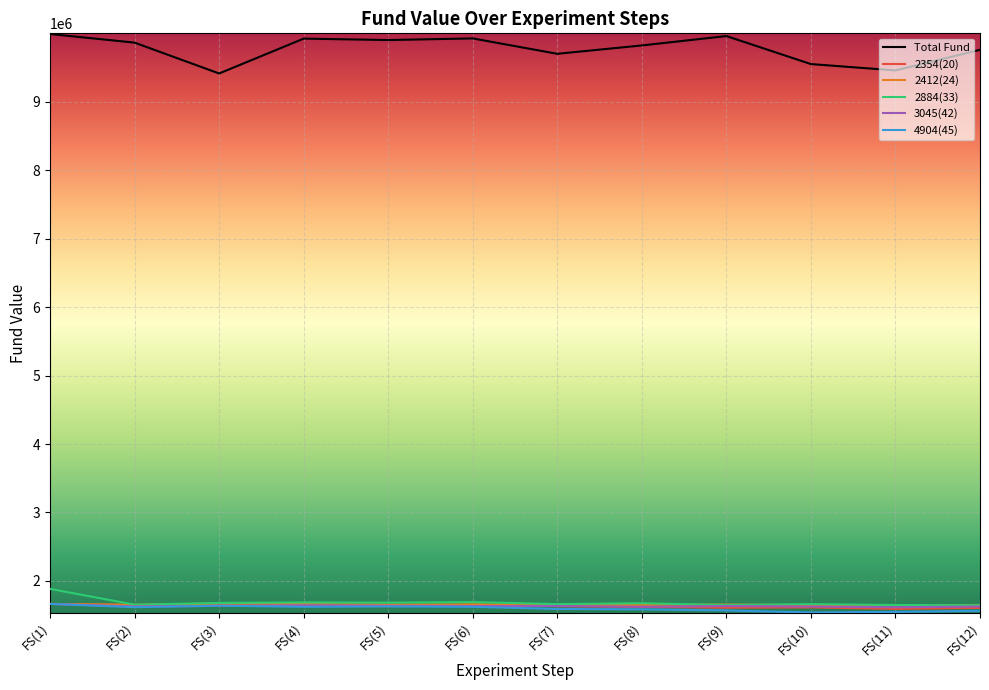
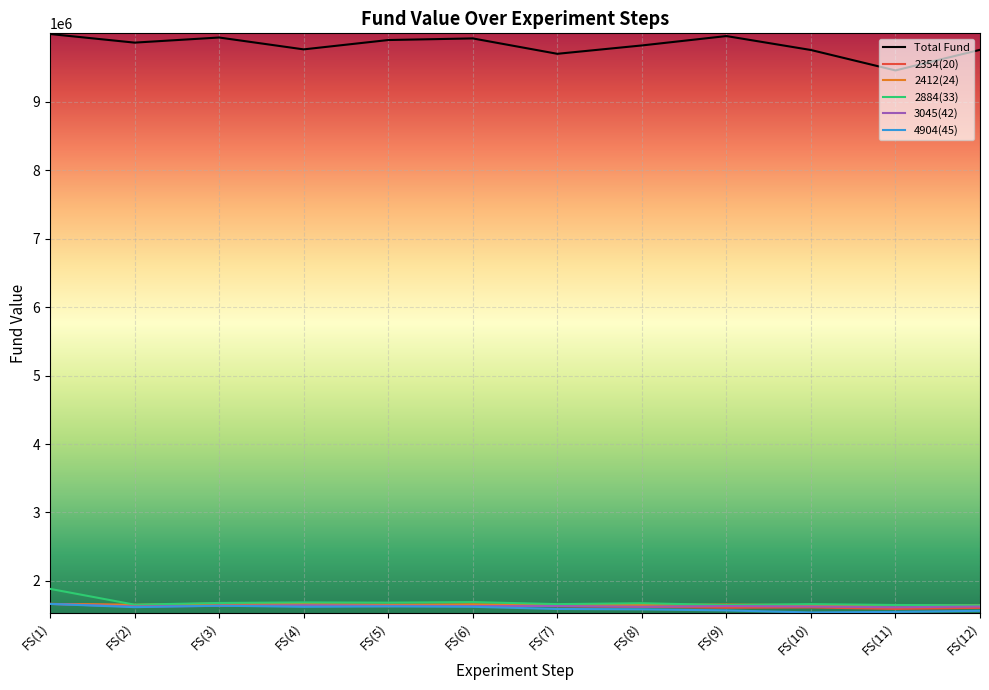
Total Fund, FS(3): 9400000 -> 9900000
Total Fund, FS(4): 9900000 -> 9800000
Total Fund, FS(10): 9500000 -> 9800000
